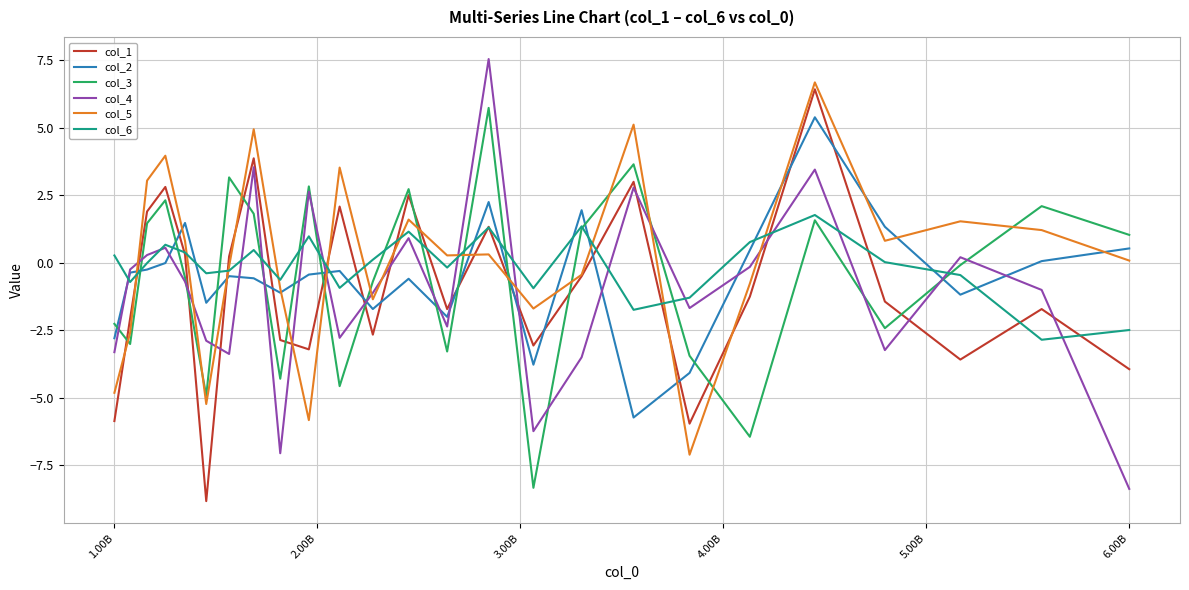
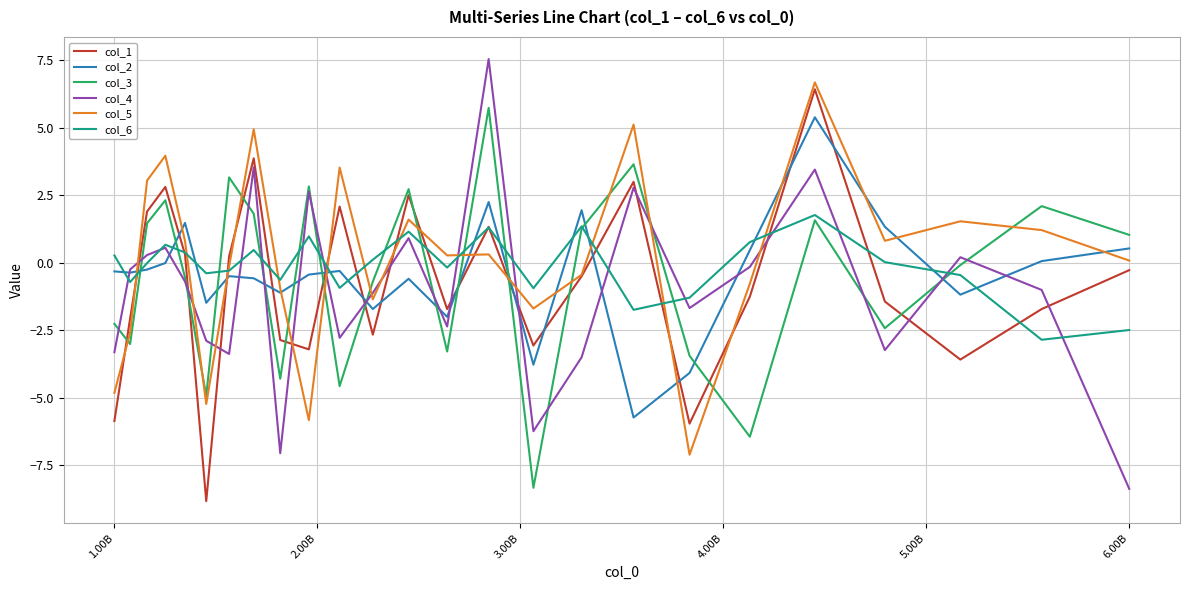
col_2, 1.00B: -2.8 -> -0.3
col_1, 6.00B: -3.9 -> -0.3
